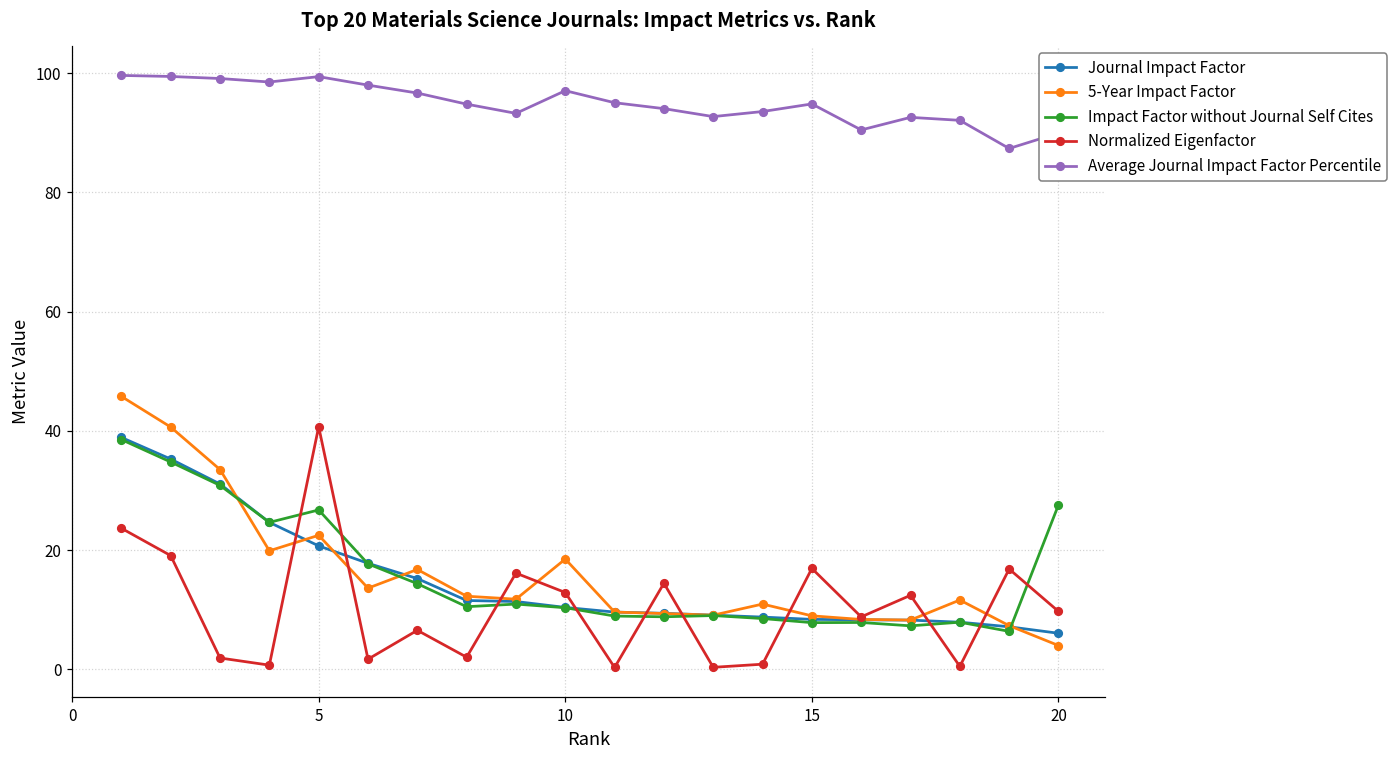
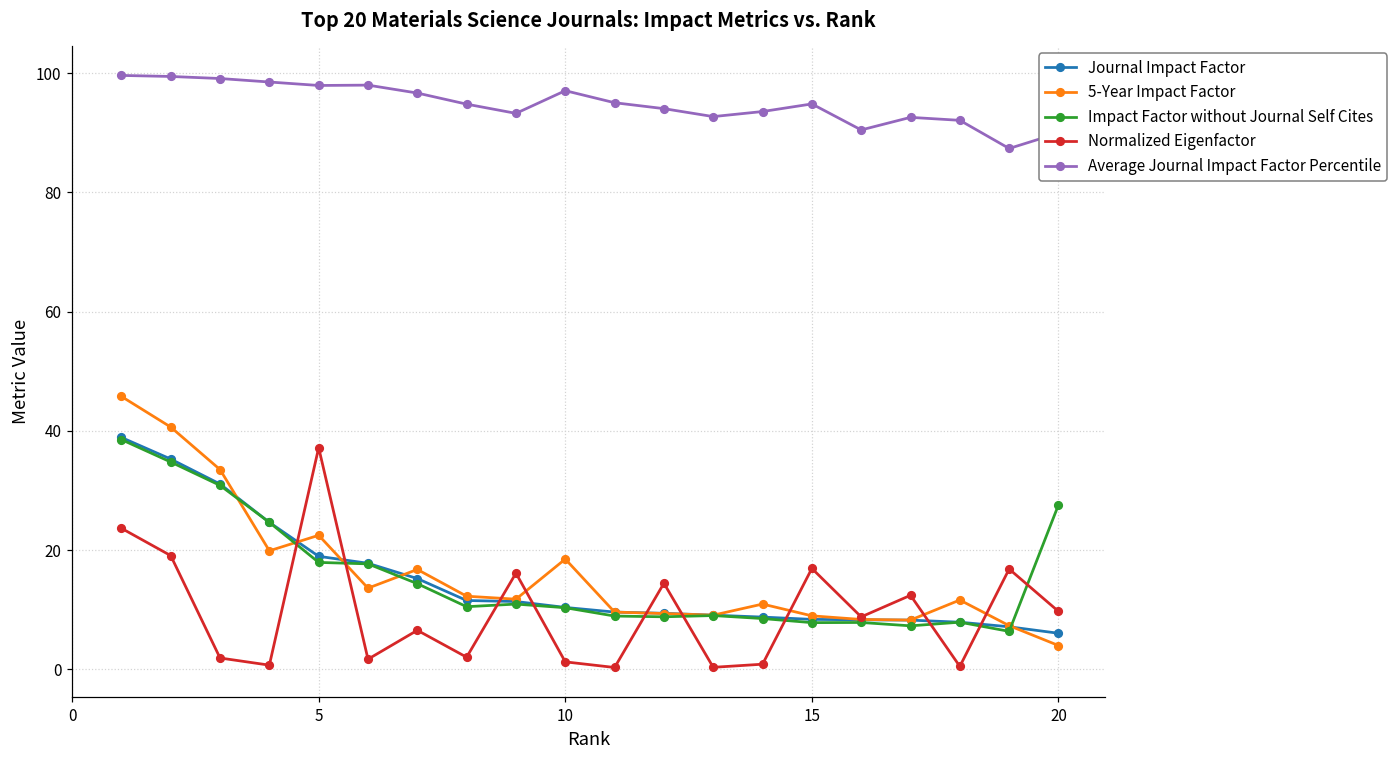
Journal Impact Factor, 5: 21 -> 19
Impact Factor without Journal Self Cites, 5: 27 -> 18
Normalized Eigenfactor, 5: 41 -> 37
Average Journal Impact Factor Percentile, 5: 99 -> 98
Normalized Eigenfactor, 10: 13 -> 1
